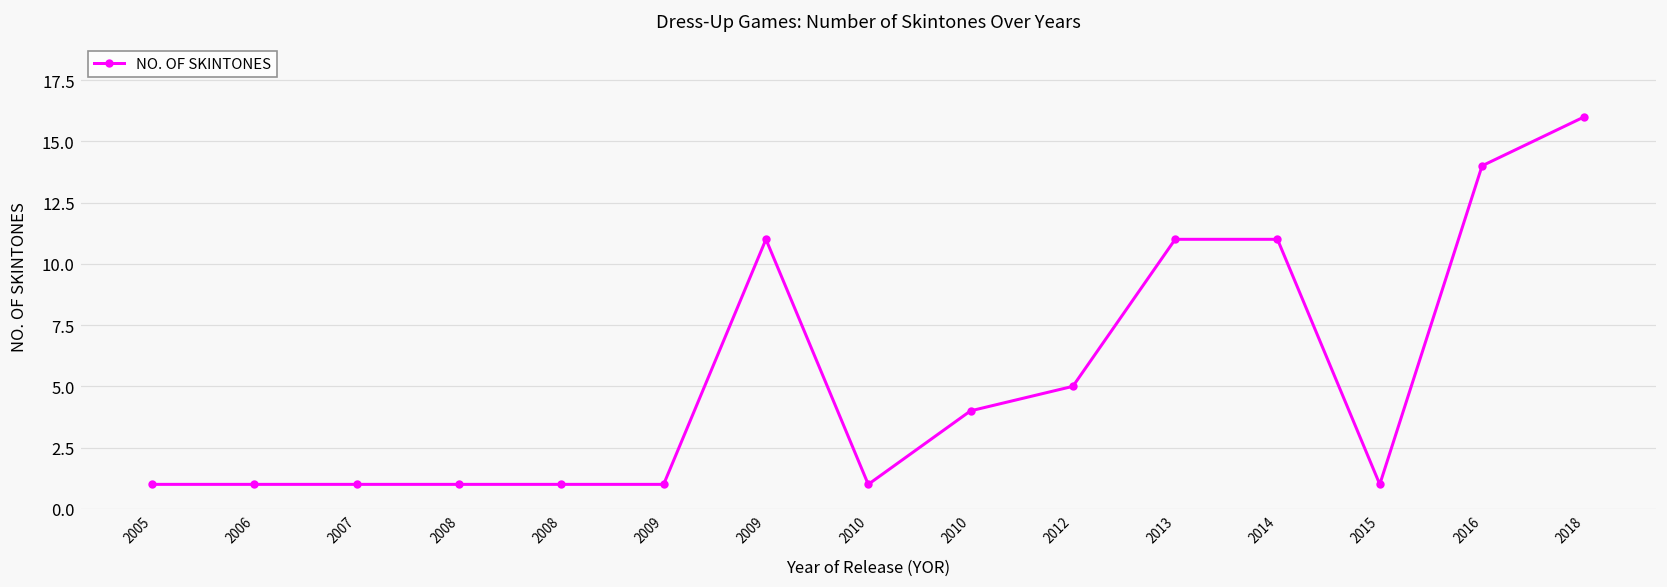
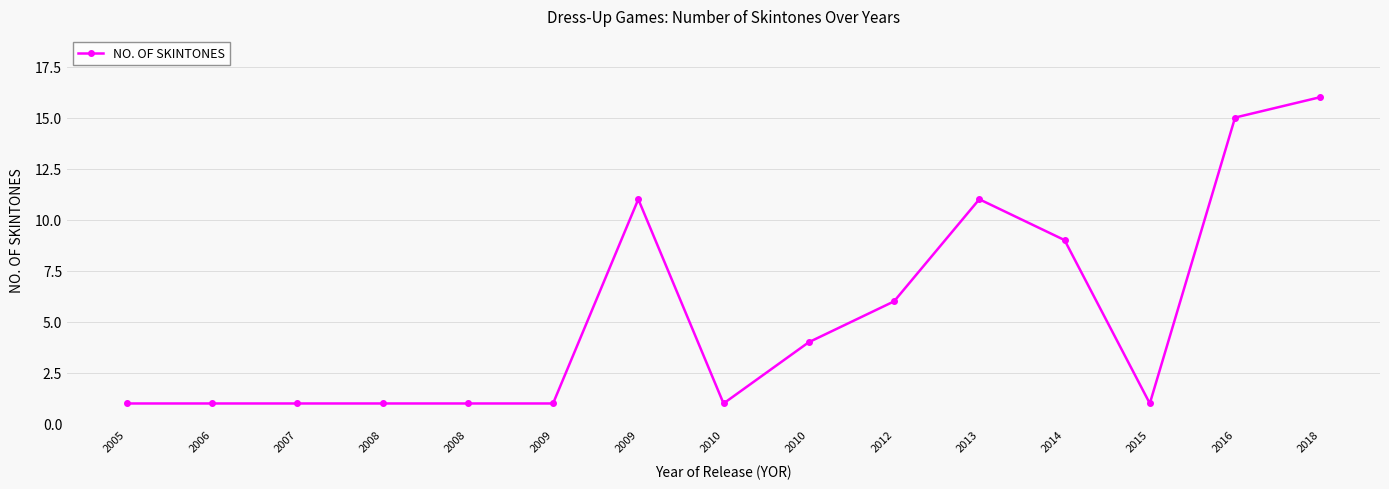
2012: 5 -> 6
2014: 11 -> 9
2016: 14 -> 15
